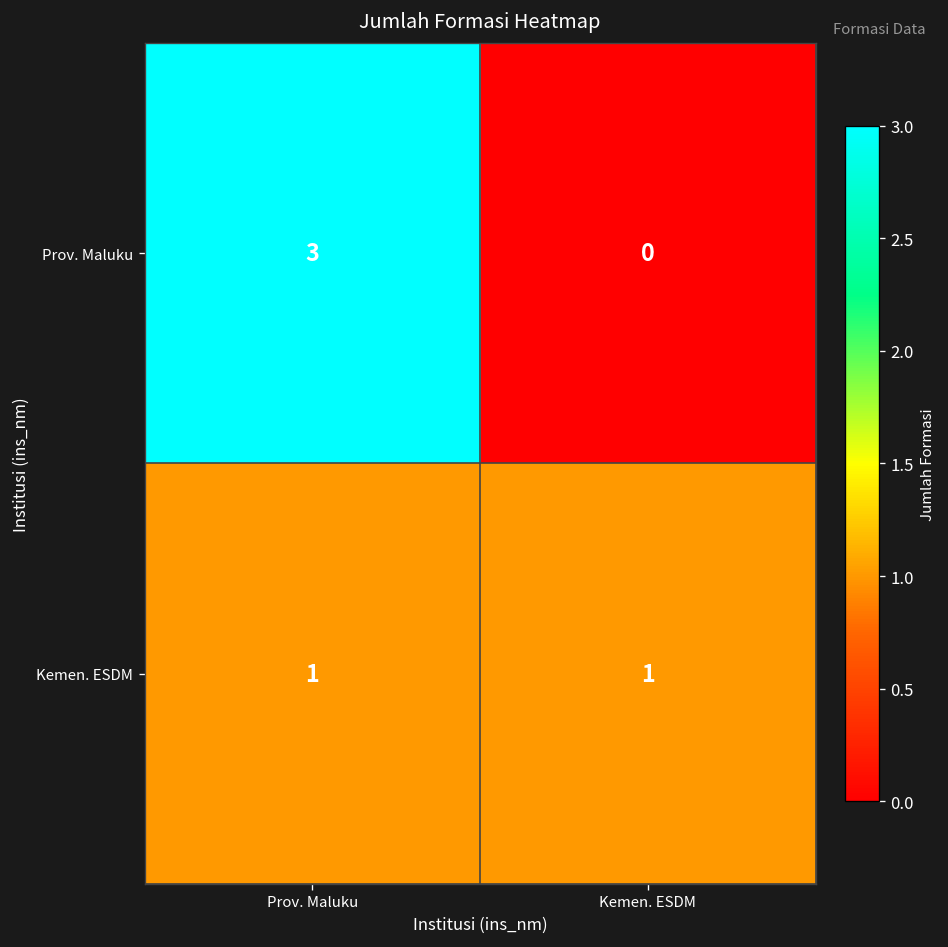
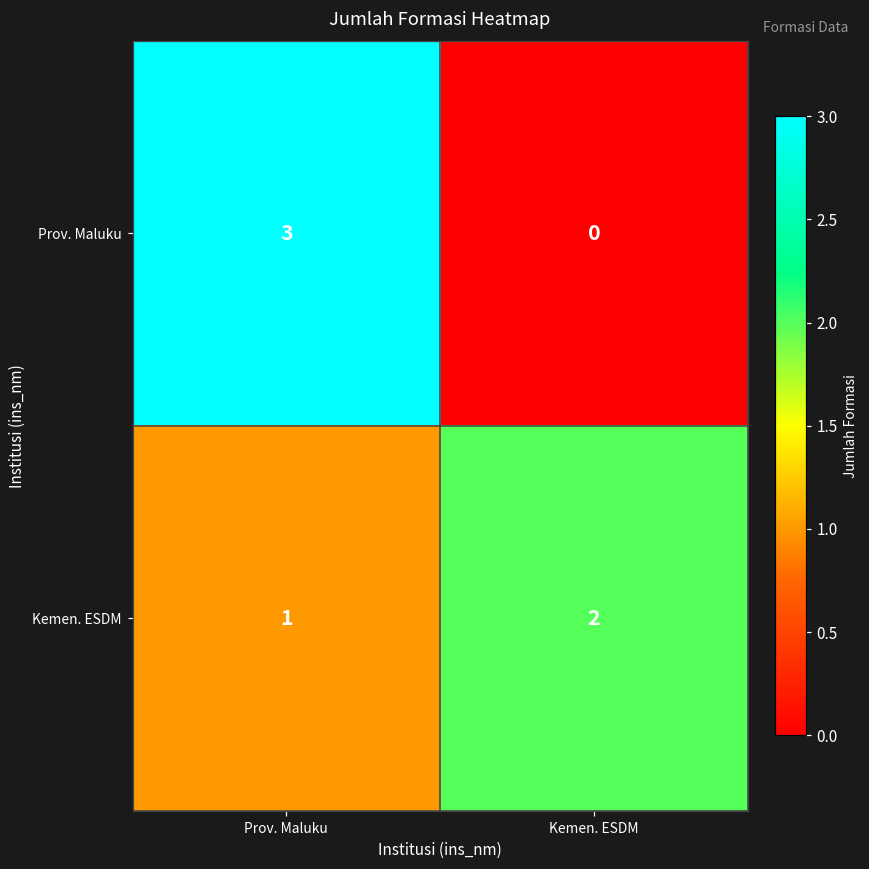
Kemen. ESDM, Kemen. ESDM: 1 -> 2
